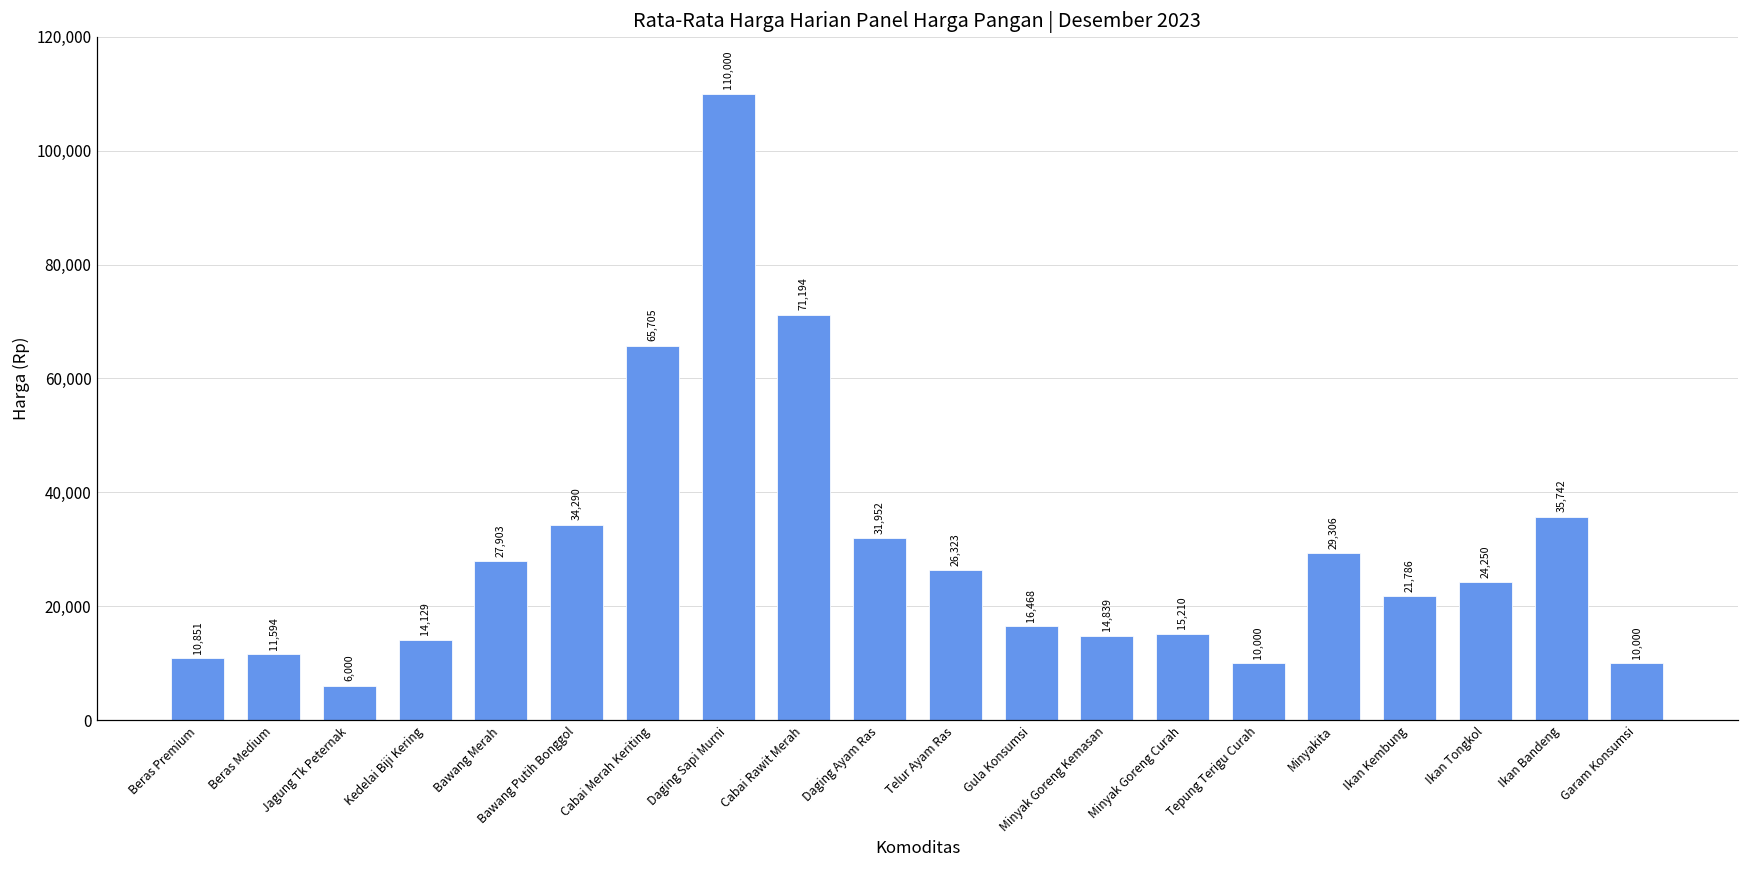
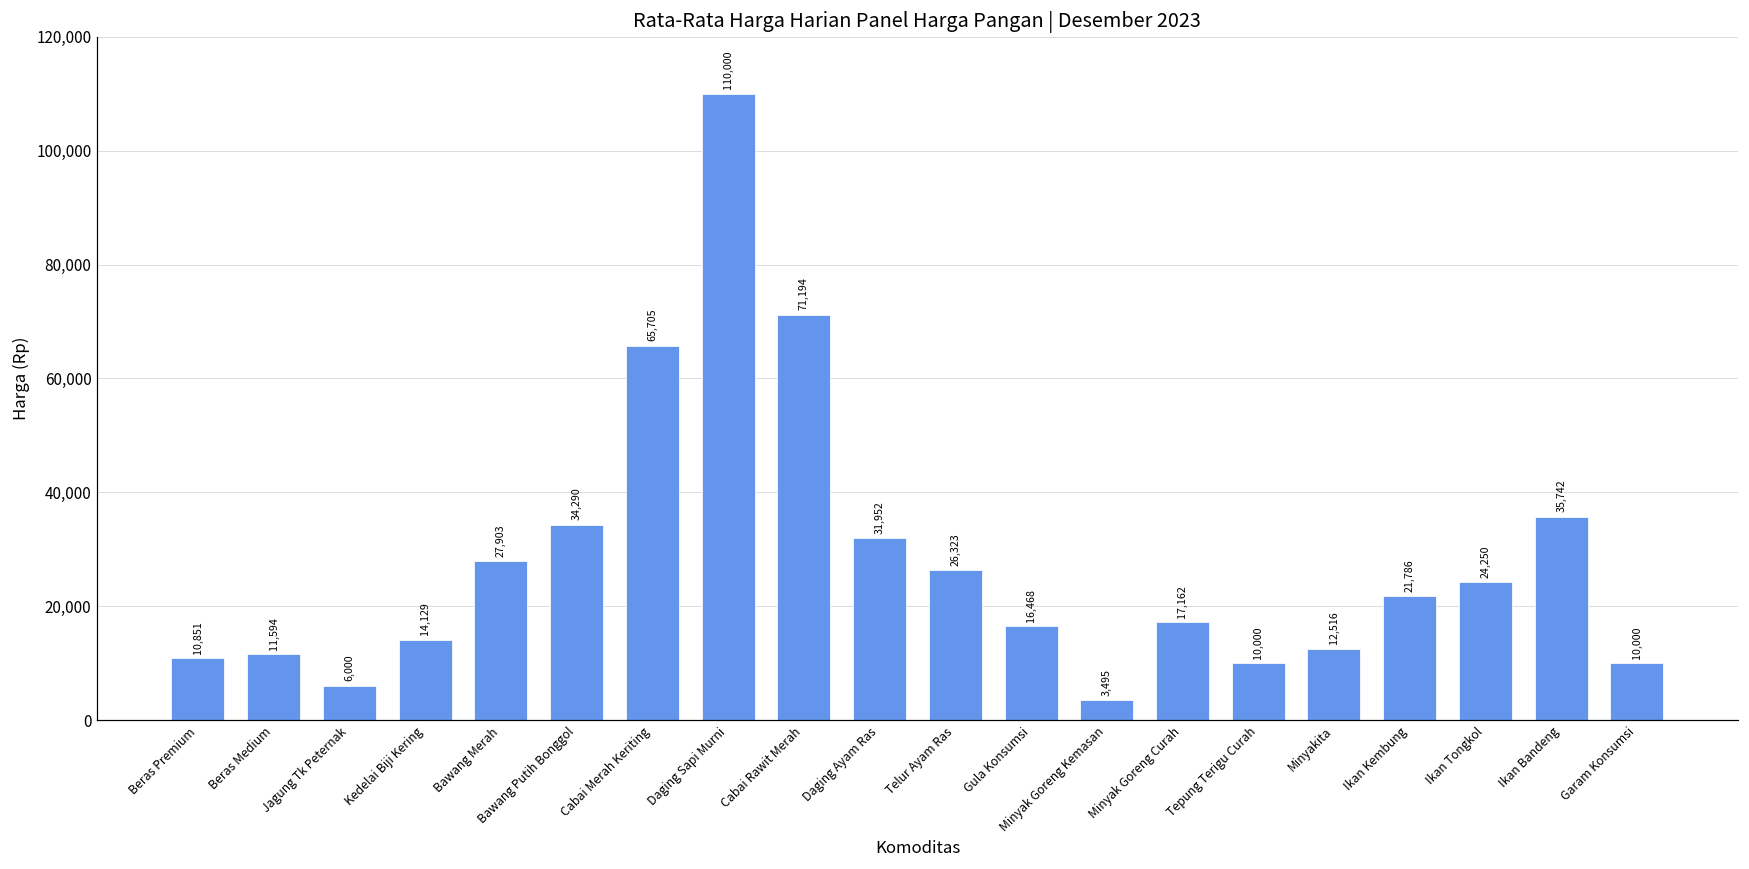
Minyak Goreng Kemasan: 14,839 -> 3,495
Minyak Goreng Curah: 15,210 -> 17,162
Minyakita: 29,306 -> 12,516
